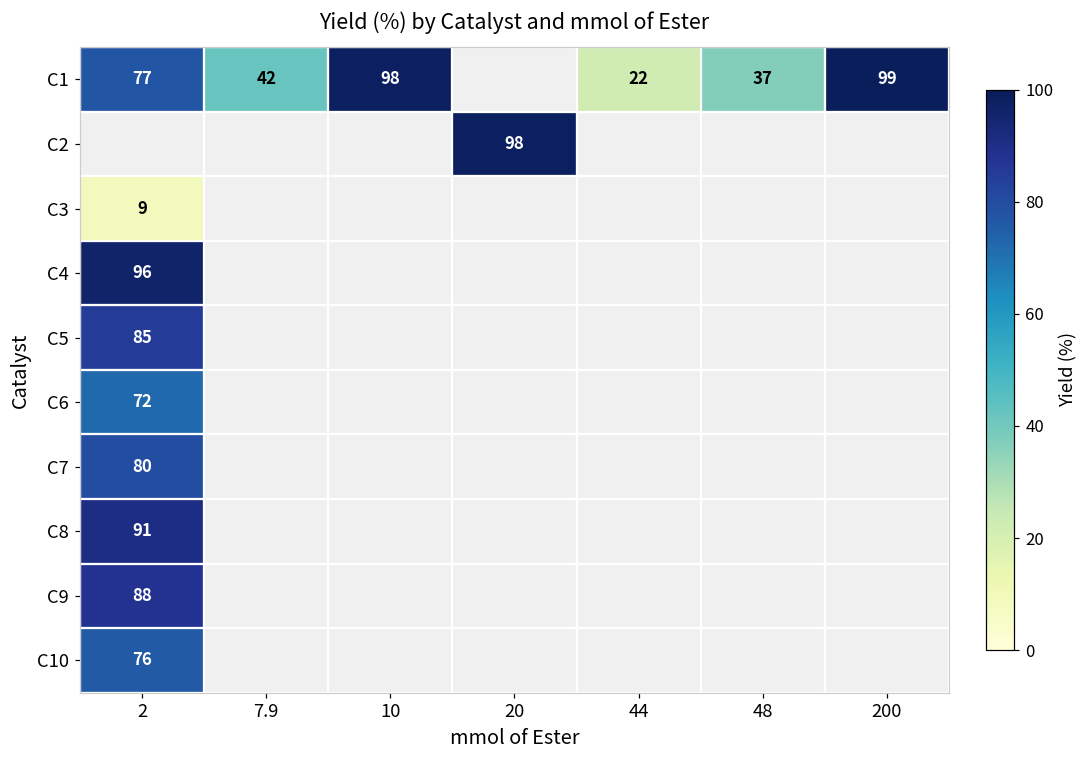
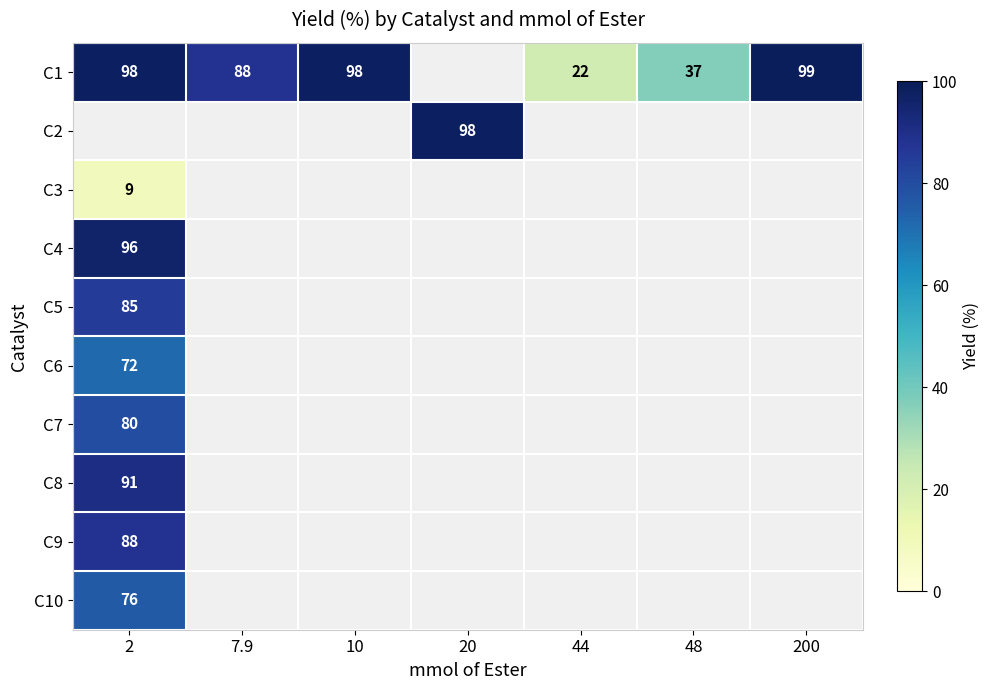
C1, 2: 77 -> 98
C1, 7.9: 42 -> 88
